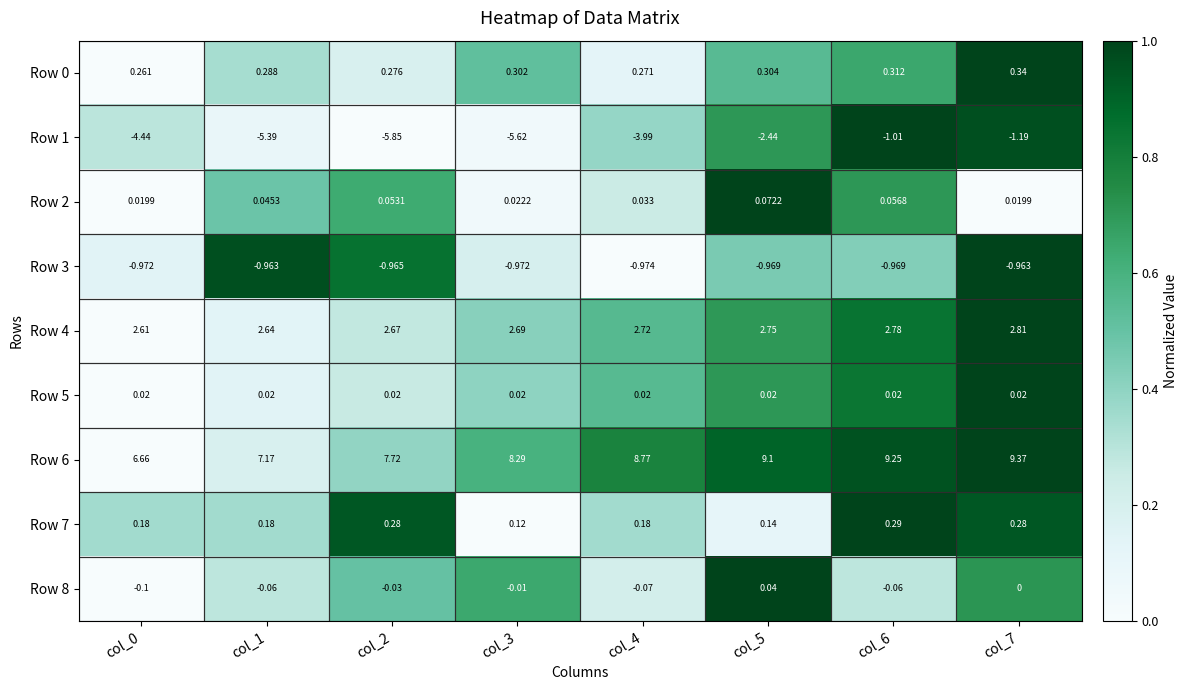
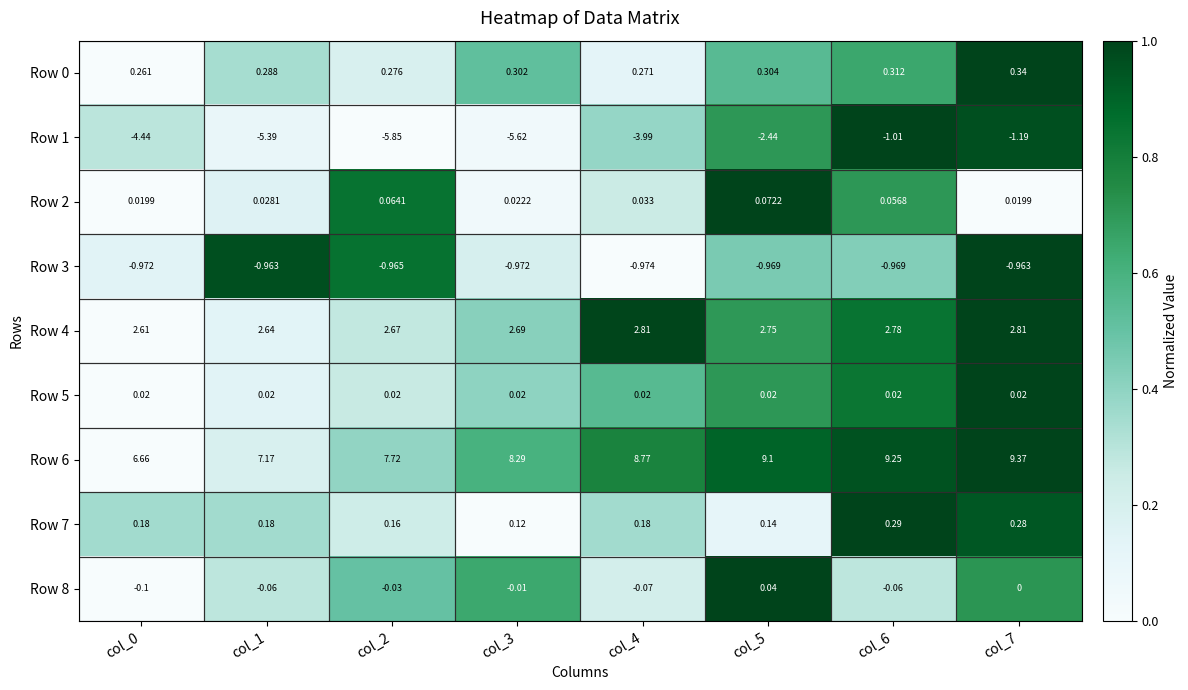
Row 2, col_1: 0.0453 -> 0.0281
Row 2, col_2: 0.0531 -> 0.0641
Row 4, col_4: 2.72 -> 2.81
Row 7, col_2: 0.28 -> 0.16
